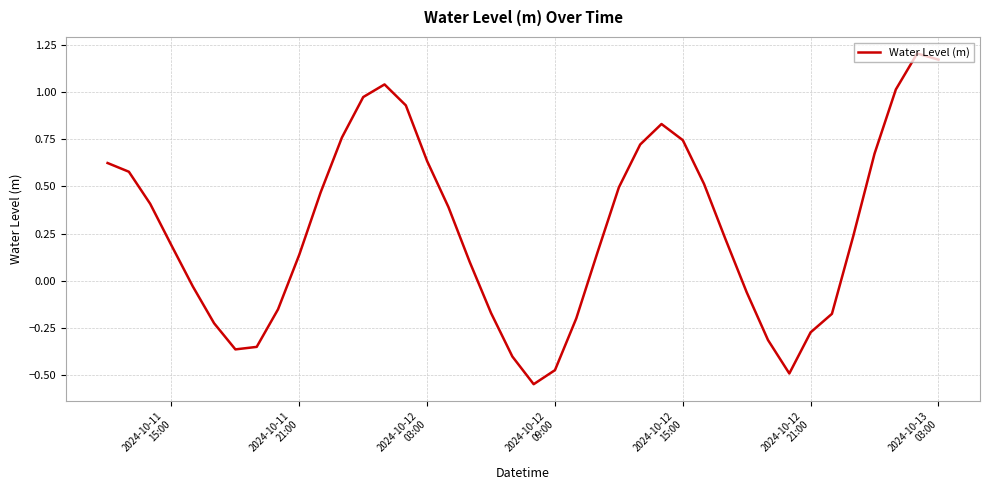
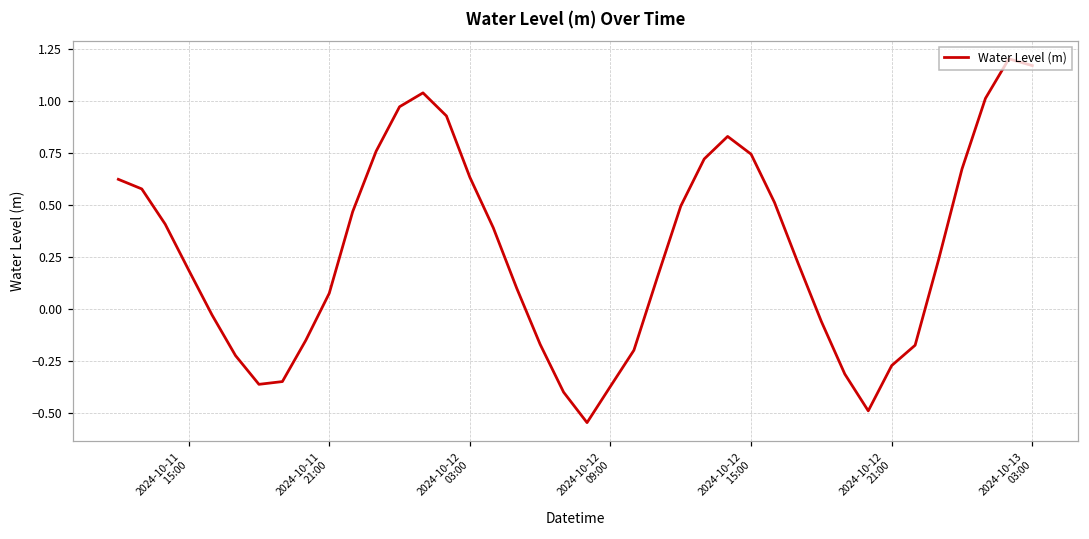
2024-10-11 21:00: 0.14 -> 0.08
2024-10-12 09:00: -0.47 -> -0.37
